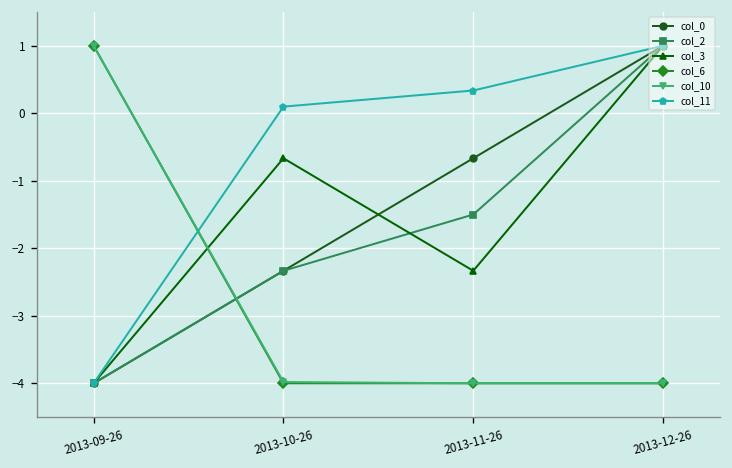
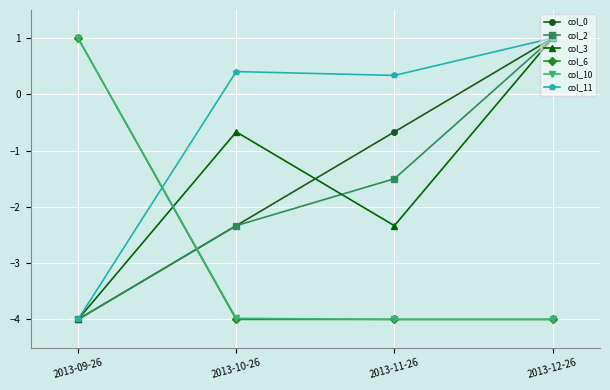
col_11, 2013-10-26: 0.1 -> 0.4
